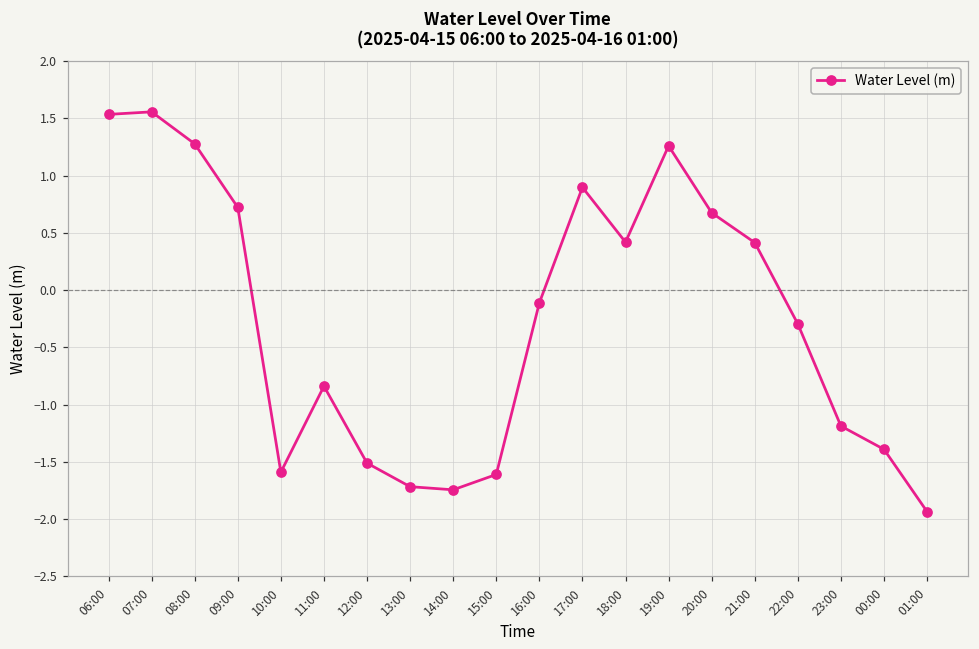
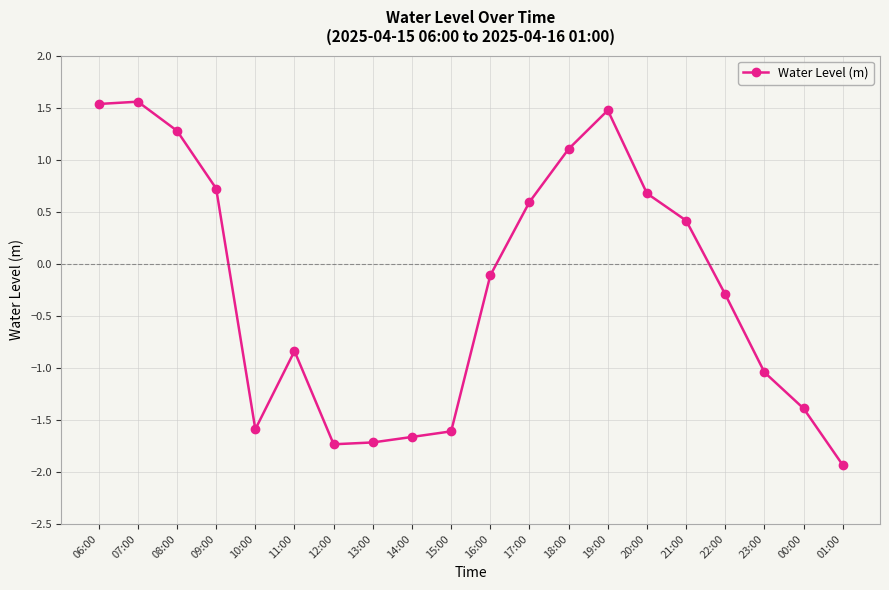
12:00: -1.51 -> -1.73
14:00: -1.74 -> -1.66
17:00: 0.90 -> 0.59
18:00: 0.42 -> 1.10
19:00: 1.26 -> 1.47
23:00: -1.19 -> -1.04
